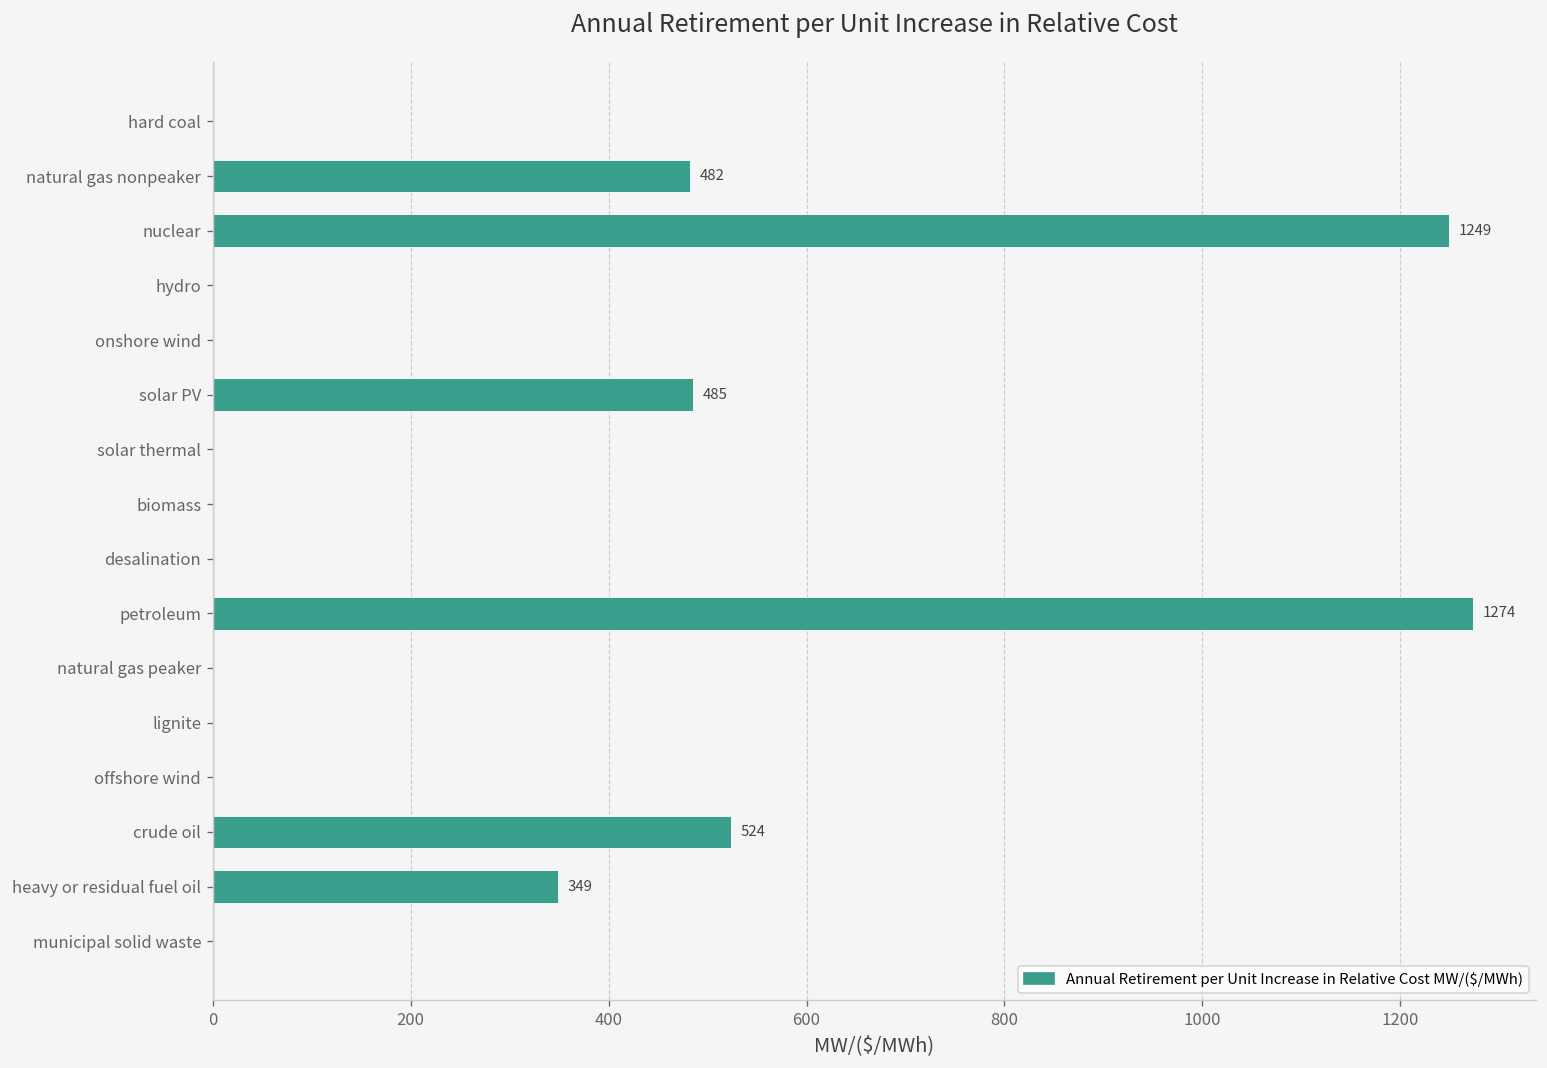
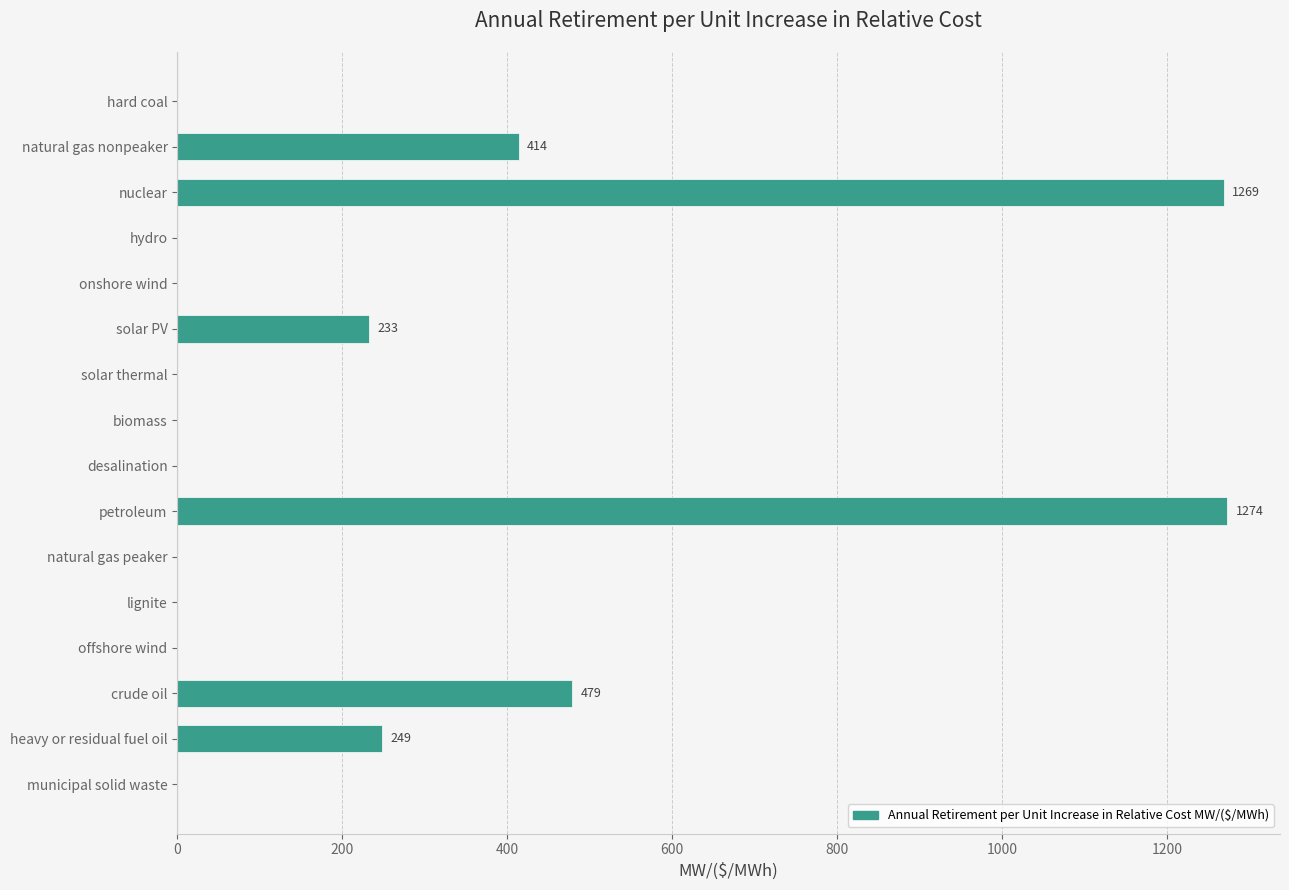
natural gas nonpeaker: 482 -> 414
nuclear: 1249 -> 1269
solar PV: 485 -> 233
crude oil: 524 -> 479
heavy or residual fuel oil: 349 -> 249
